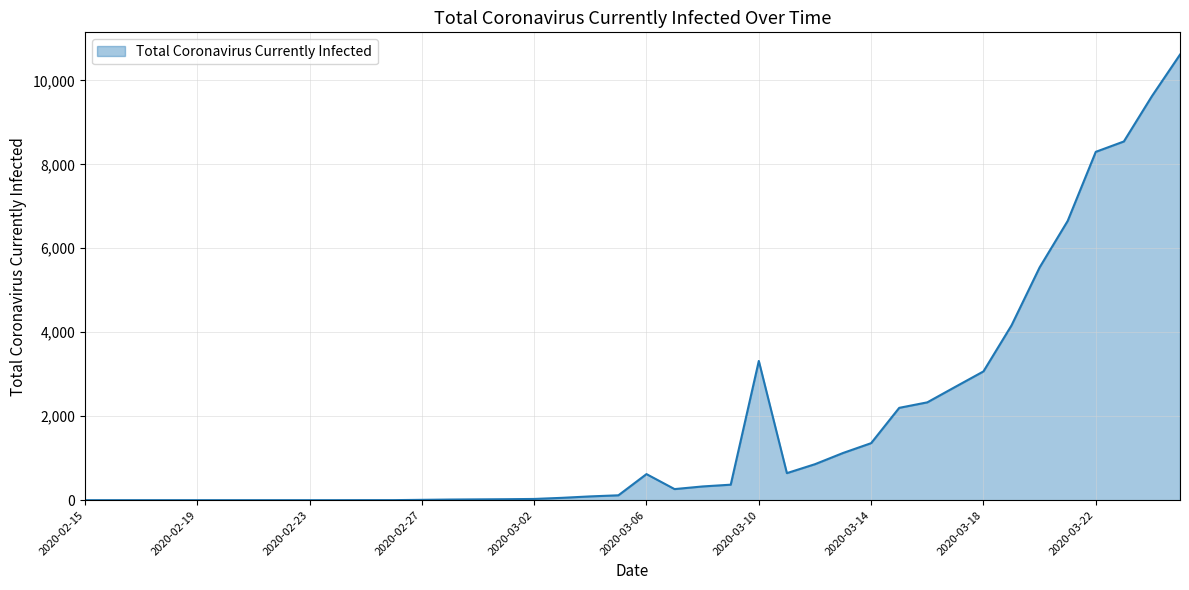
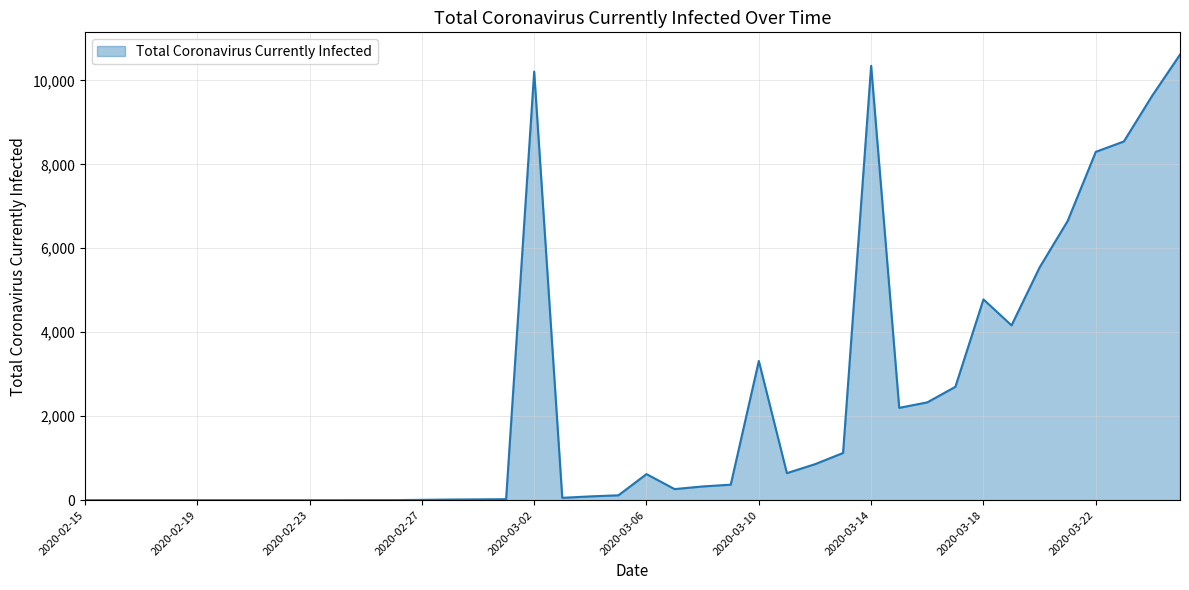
2020-03-02: 0 -> 10,200
2020-03-14: 1,400 -> 10,300
2020-03-18: 3,100 -> 4,800
